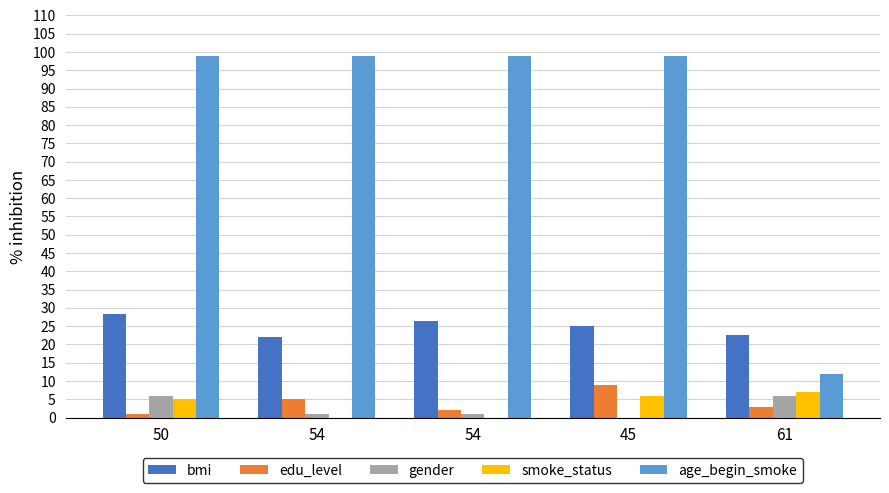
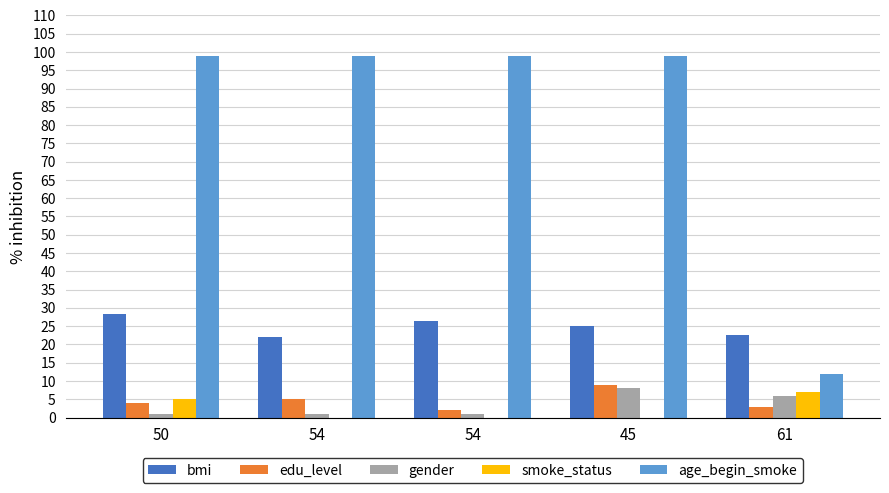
edu_level, 50: 1 -> 4
gender, 50: 6 -> 1
gender, 45: 0 -> 8
smoke_status, 45: 6 -> 0
